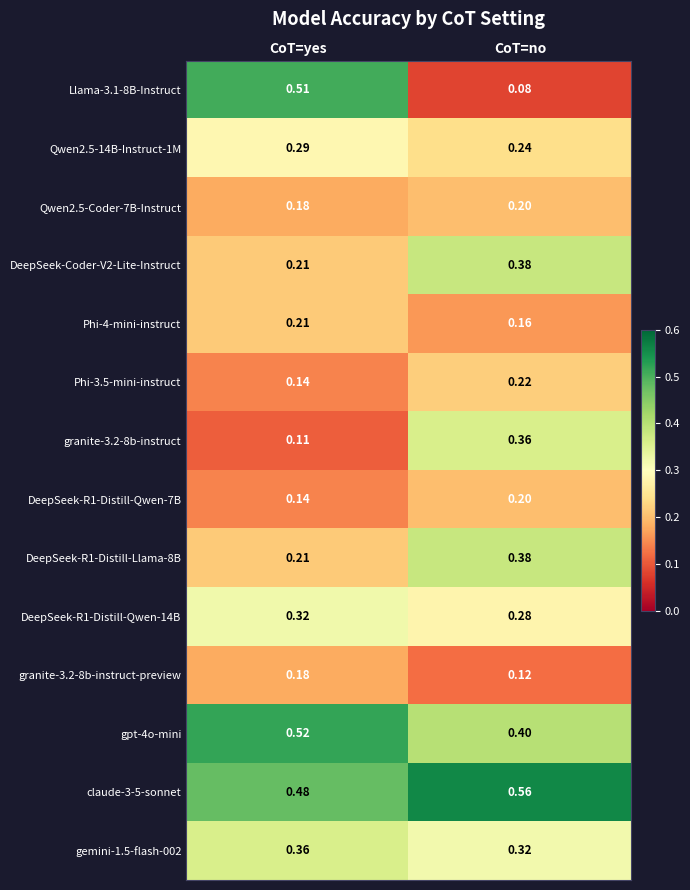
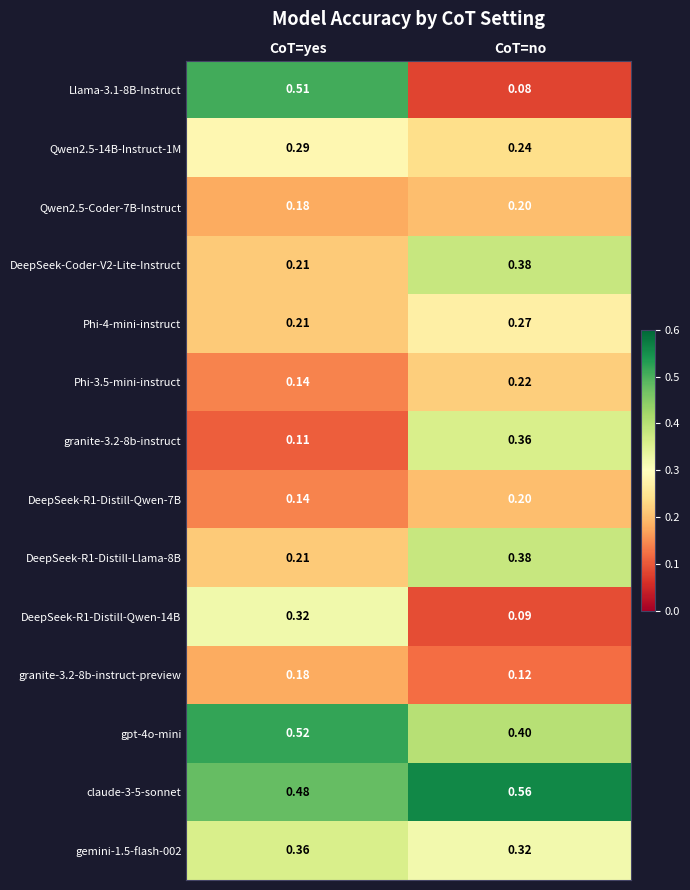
Phi-4-mini-instruct, CoT=no: 0.16 -> 0.27
DeepSeek-R1-Distill-Qwen-14B, CoT=no: 0.28 -> 0.09
